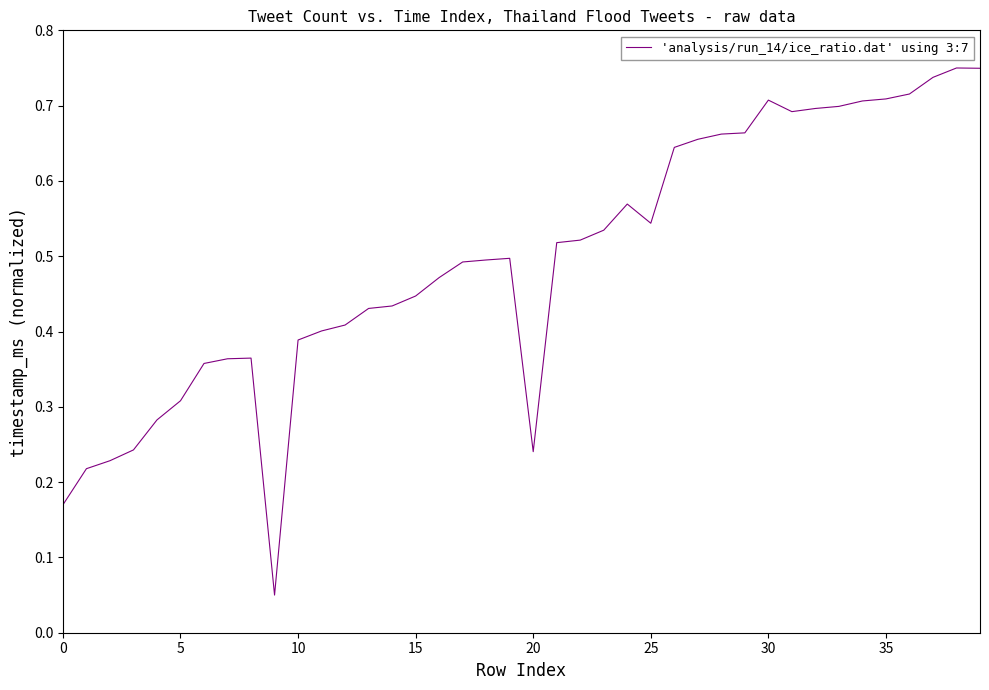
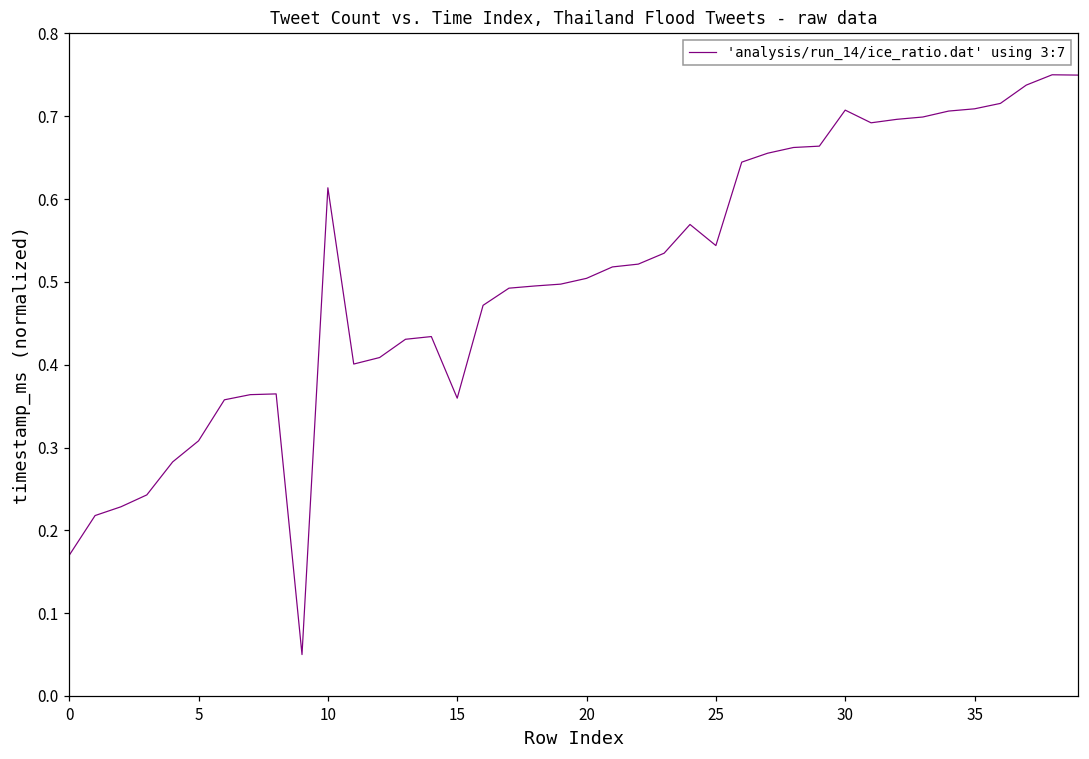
10: 0.39 -> 0.61
15: 0.45 -> 0.36
20: 0.24 -> 0.50
